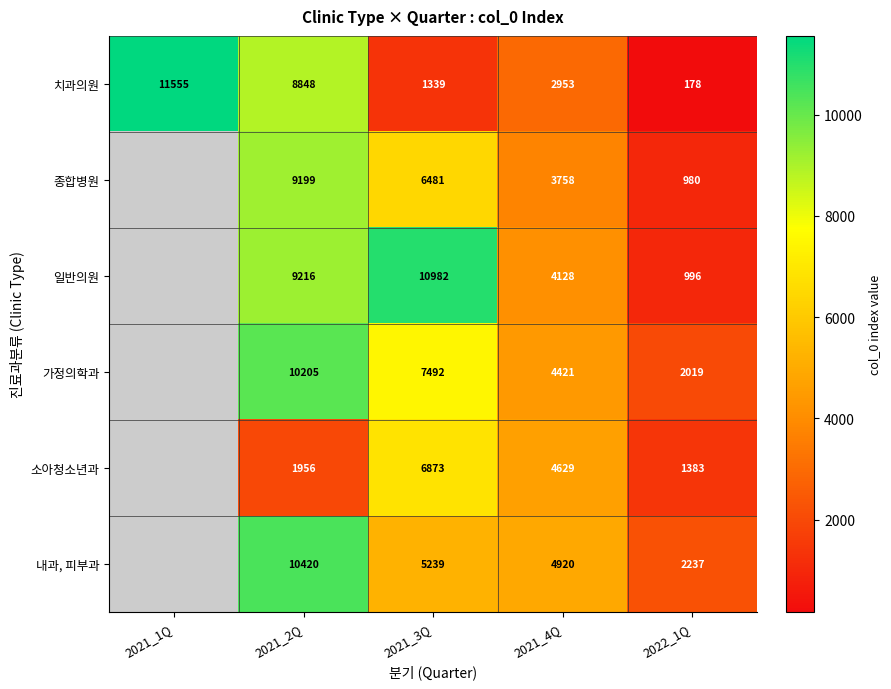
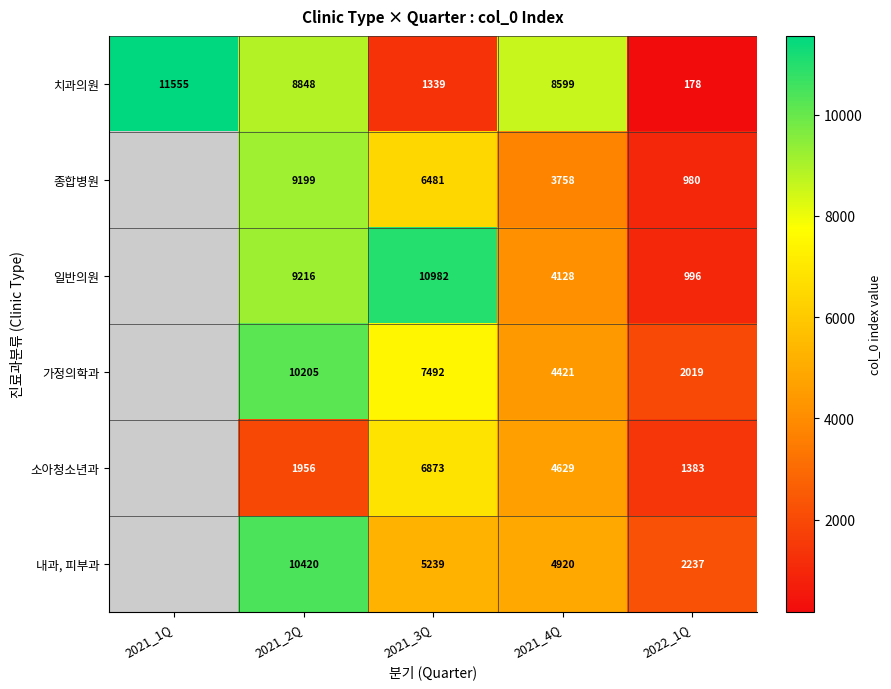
치과의원, 2021_4Q: 2953 -> 8599
